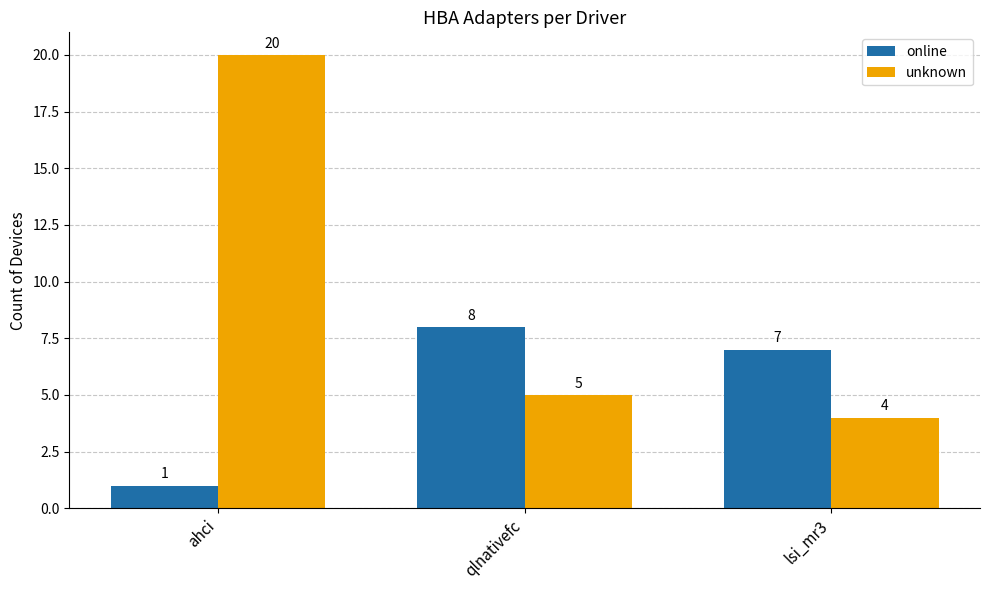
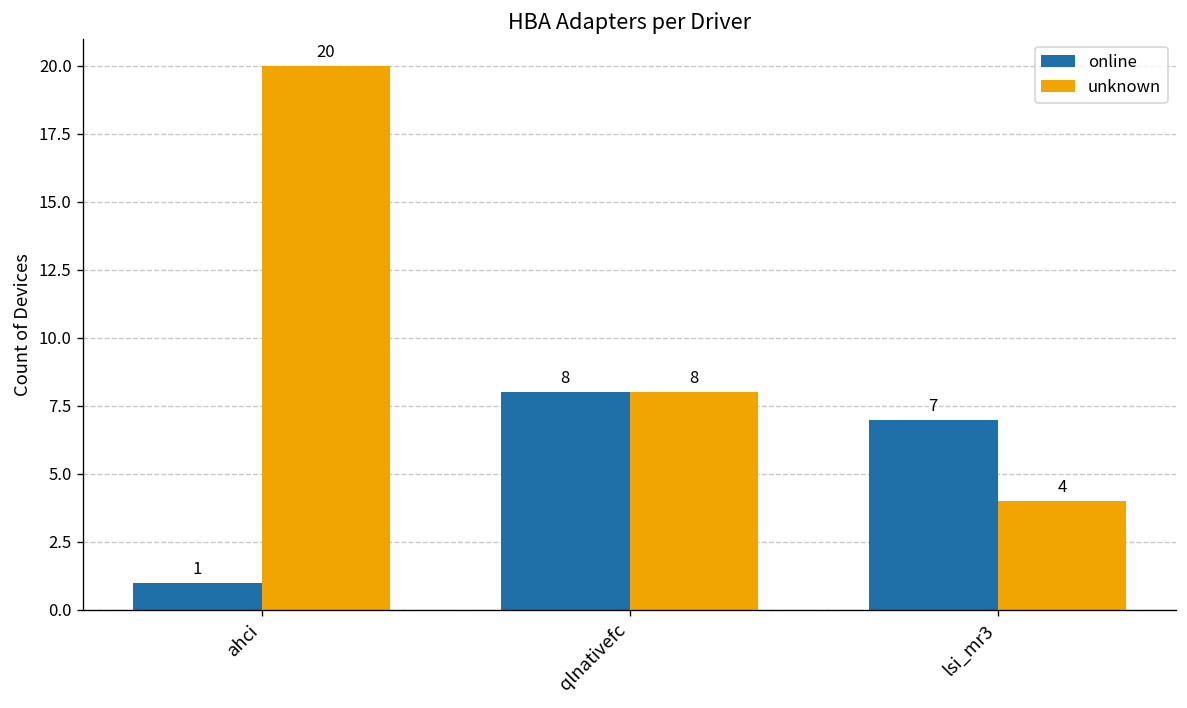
unknown, qlnativefc: 5 -> 8
